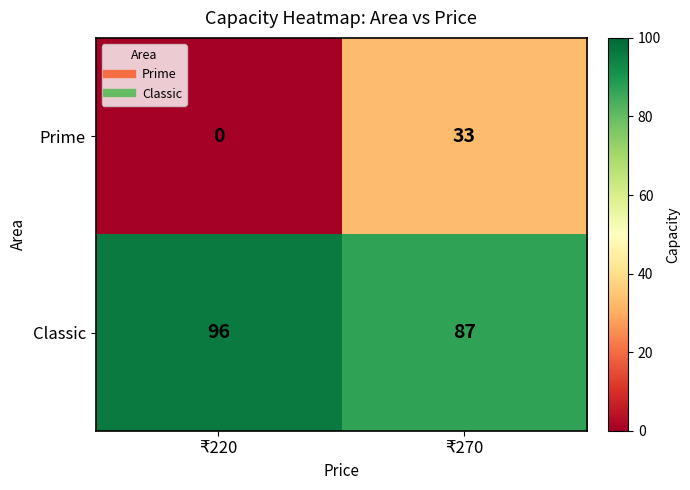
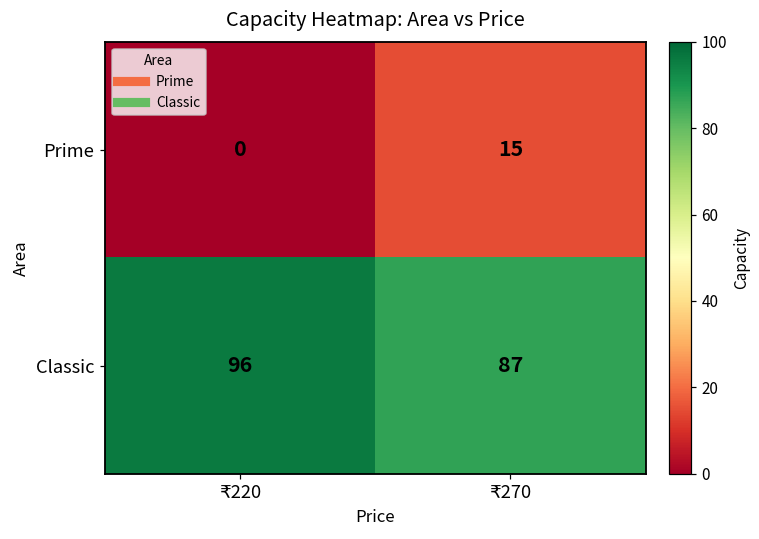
Prime, ₹270: 33 -> 15
